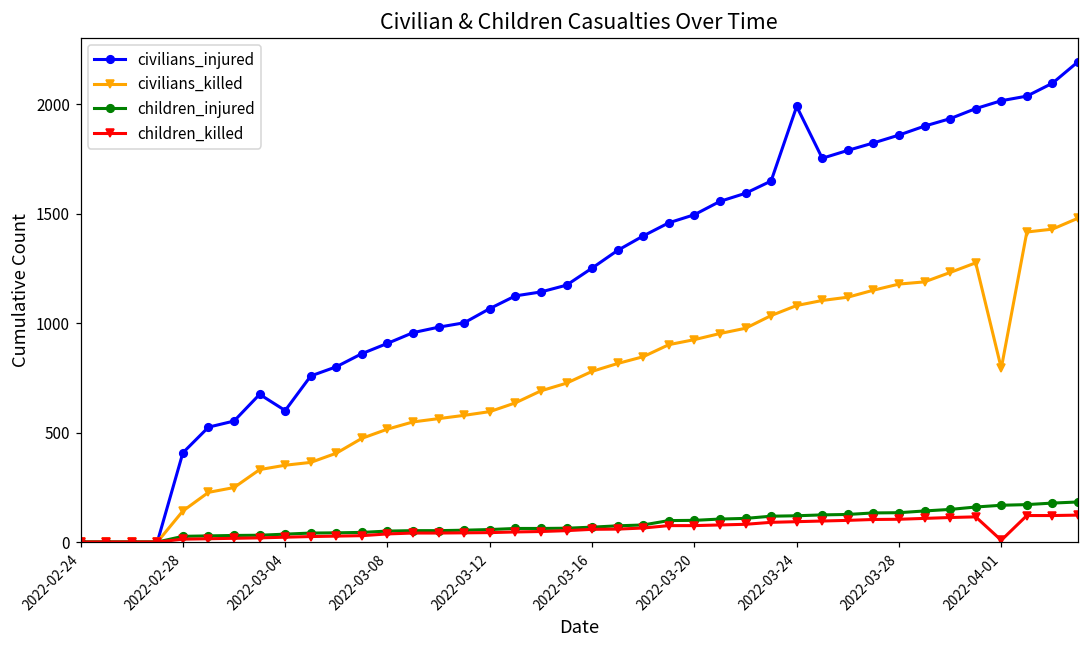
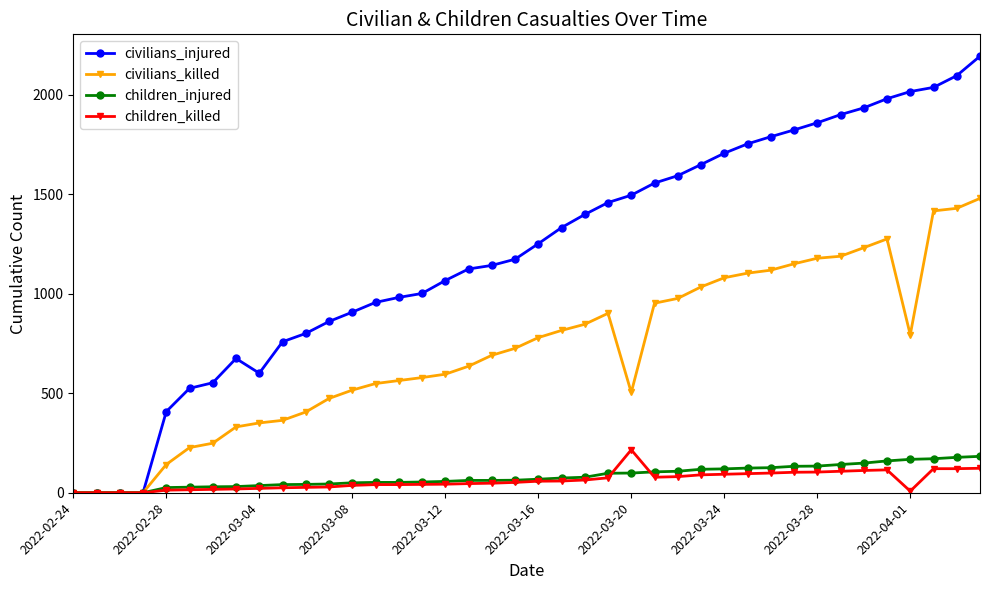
civilians_killed, 2022-03-20: 930 -> 500
children_killed, 2022-03-20: 80 -> 220
civilians_injured, 2022-03-24: 1990 -> 1710
